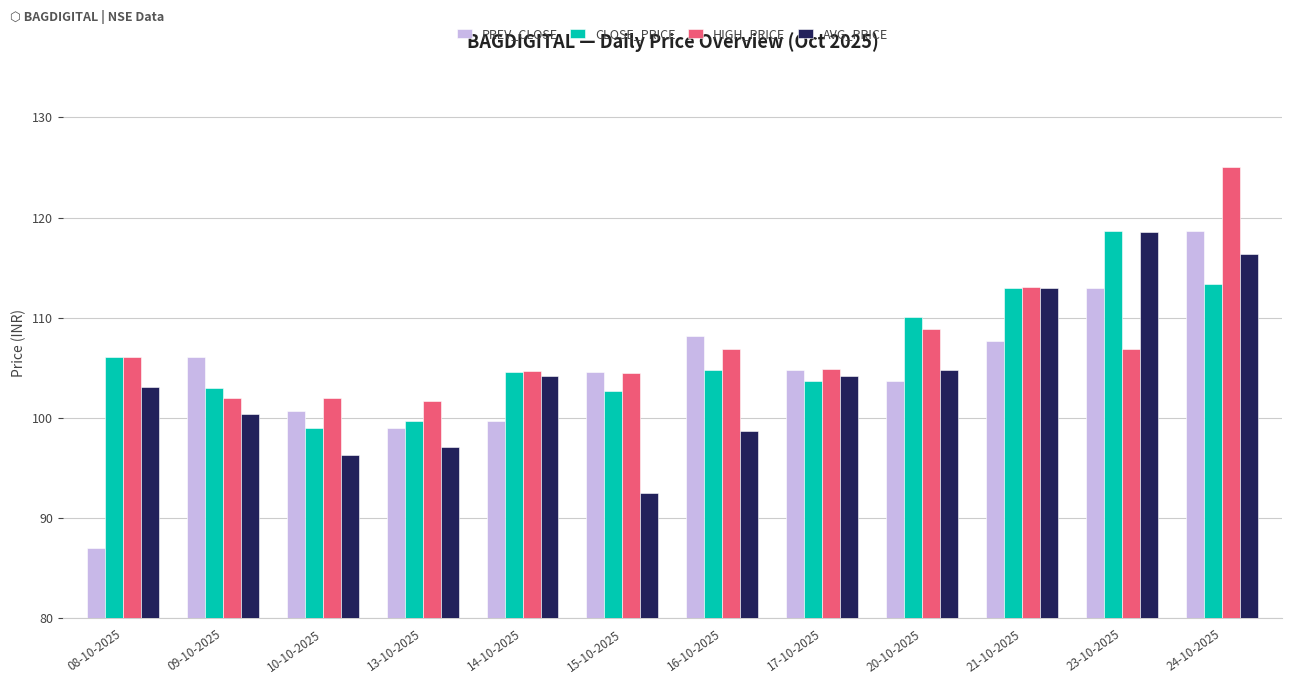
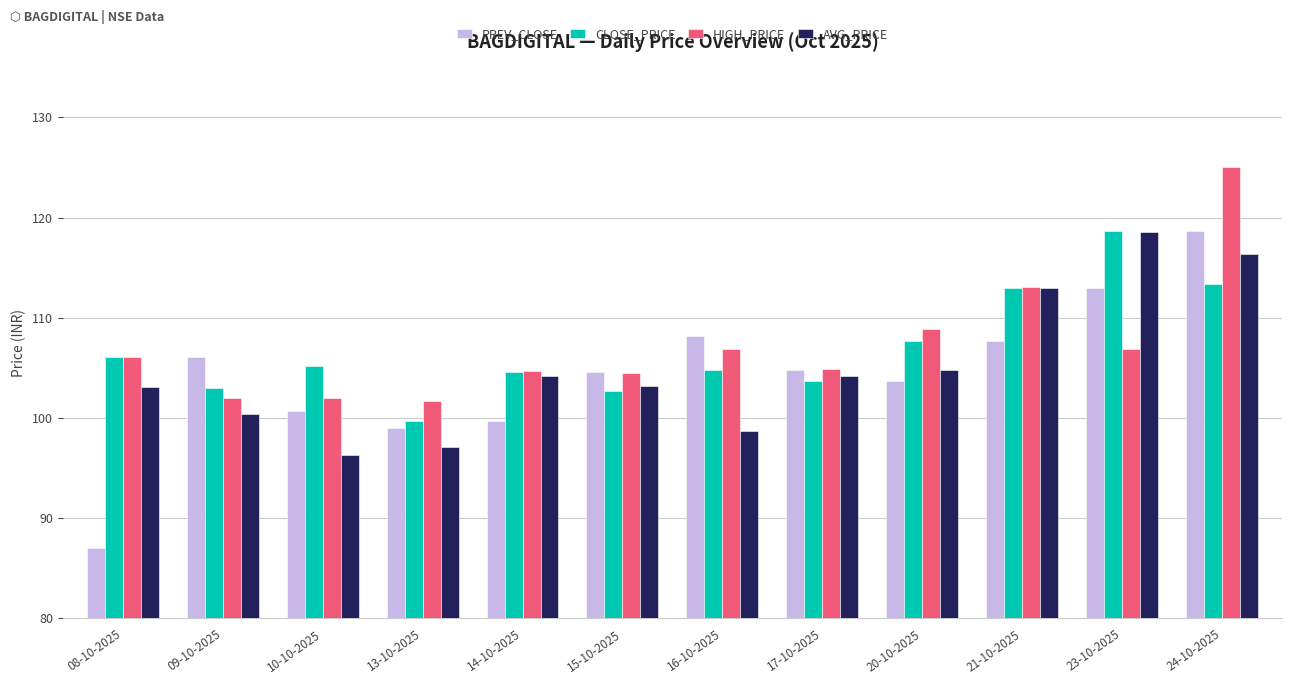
CLOSE_PRICE, 10-10-2025: 99.0 -> 105.2
AVG_PRICE, 15-10-2025: 92.5 -> 103.2
CLOSE_PRICE, 20-10-2025: 110.1 -> 107.7
